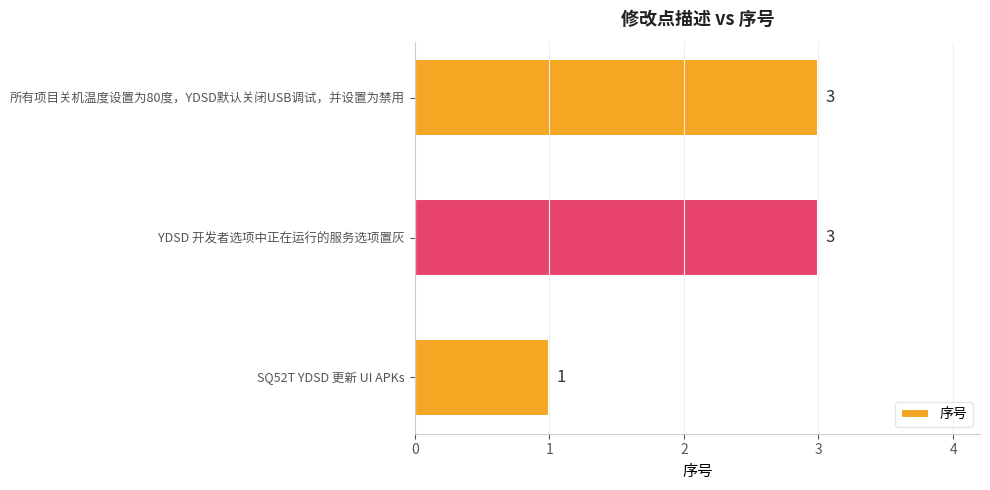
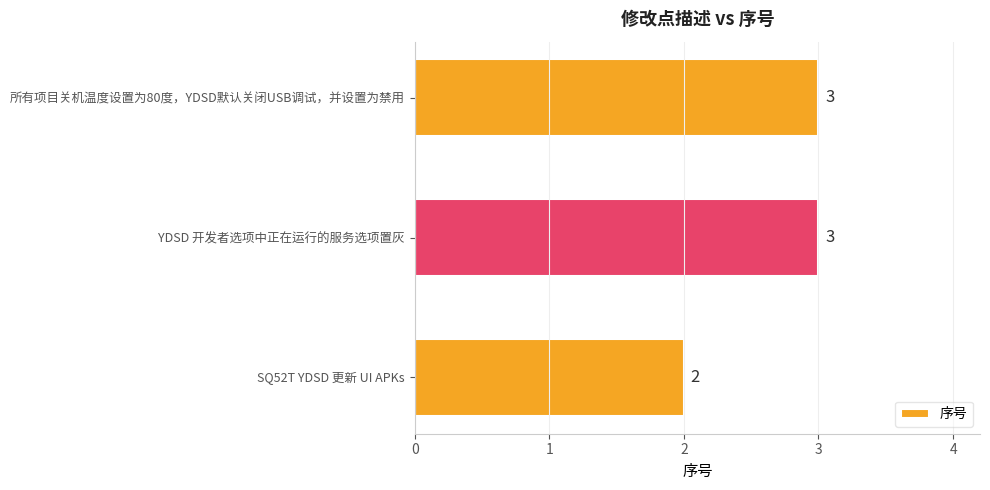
SQ52T YDSD 更新 UI APKs: 1 -> 2
